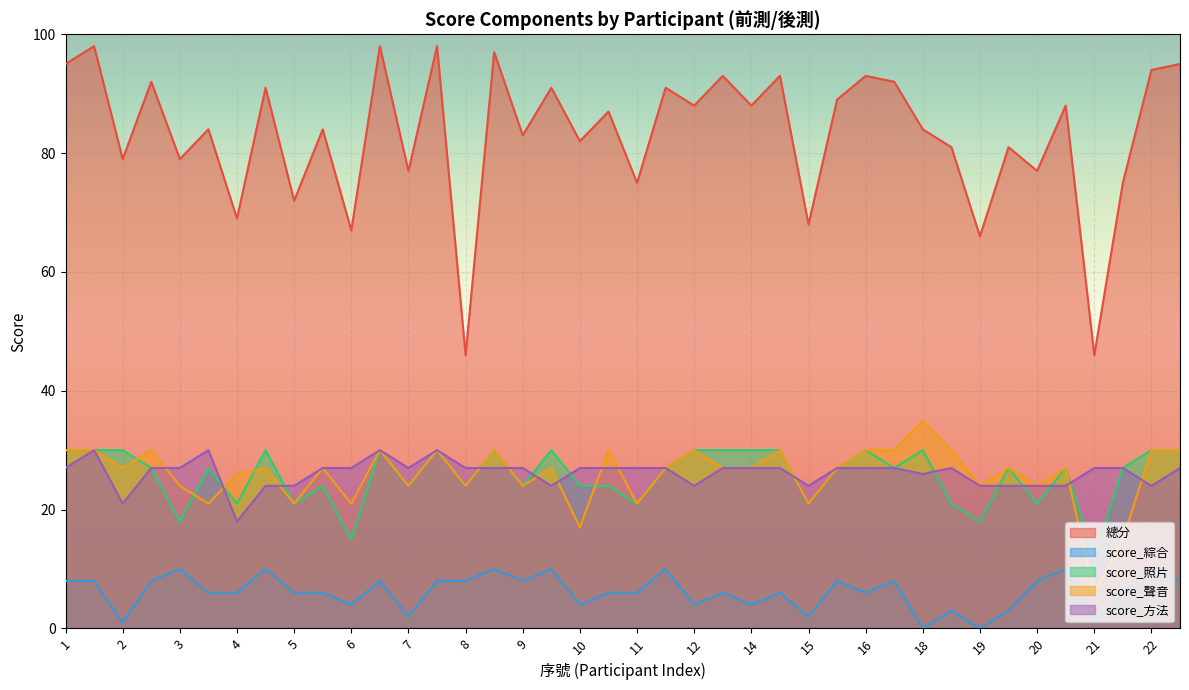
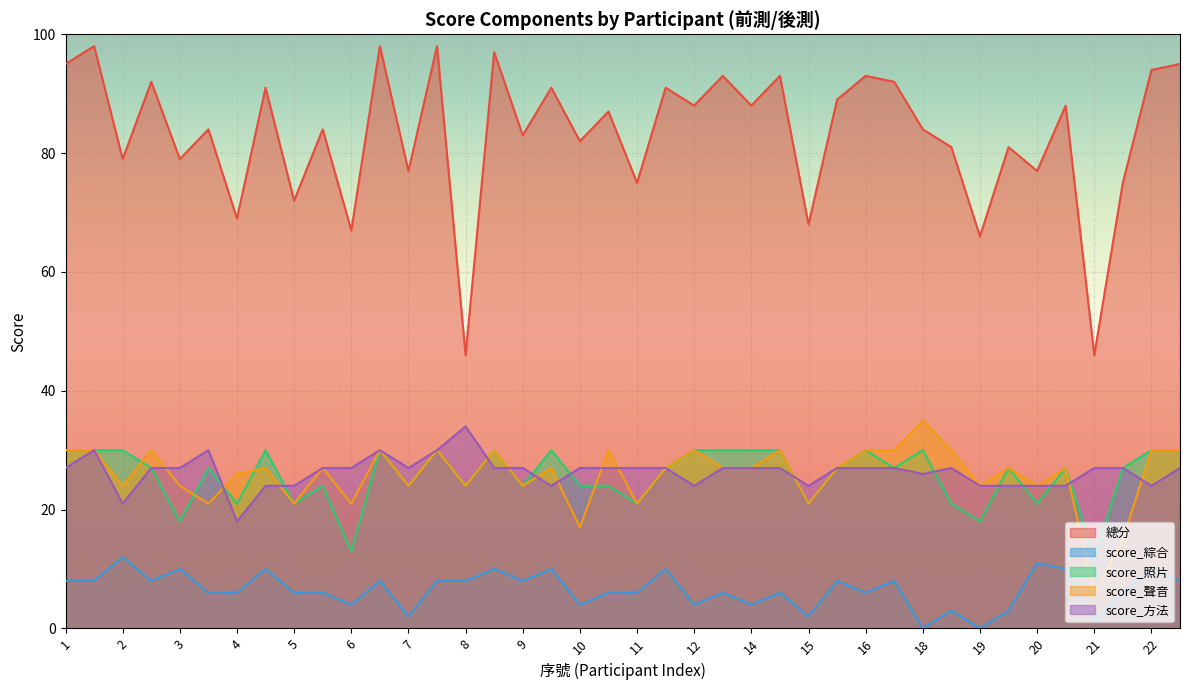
score_綜合, 2: 1 -> 12
score_聲音, 2: 27 -> 24
score_照片, 6: 15 -> 13
score_方法, 8: 27 -> 34
score_綜合, 20: 8 -> 11
